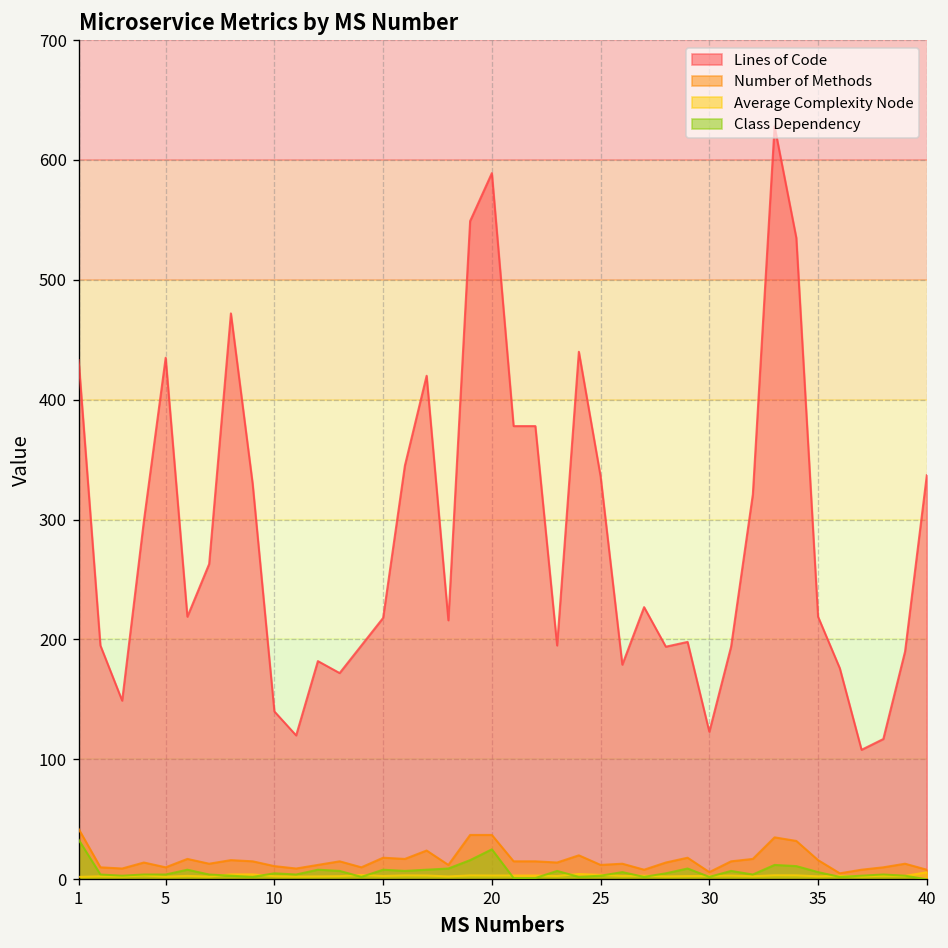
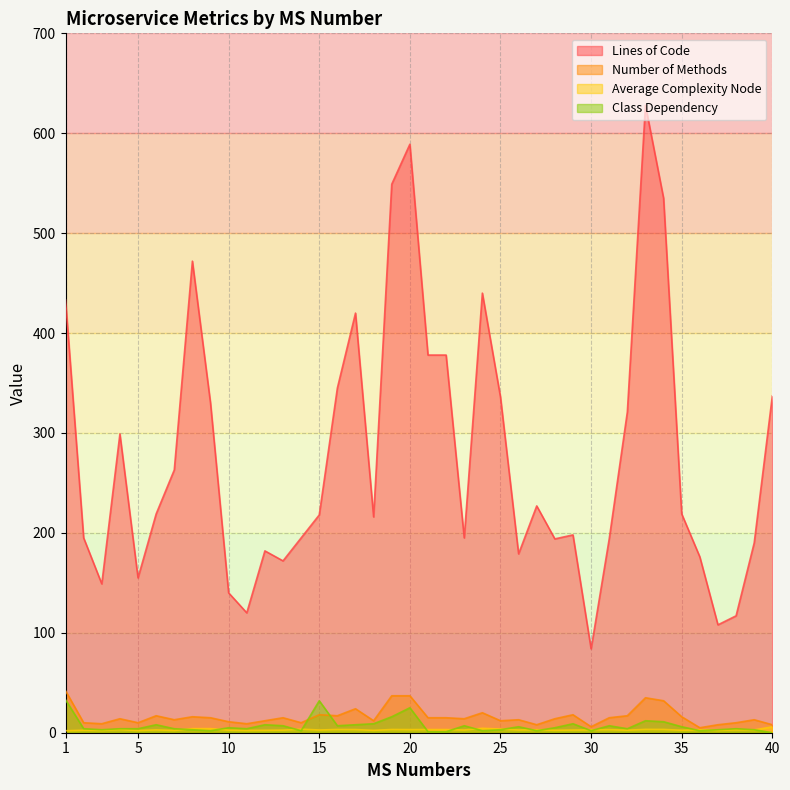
Lines of Code, 5: 440 -> 160
Class Dependency, 15: 10 -> 30
Lines of Code, 30: 120 -> 80
